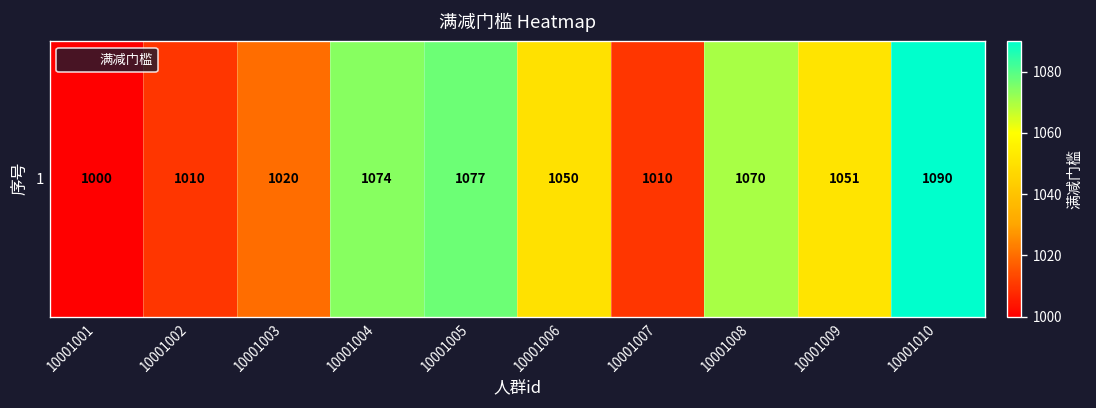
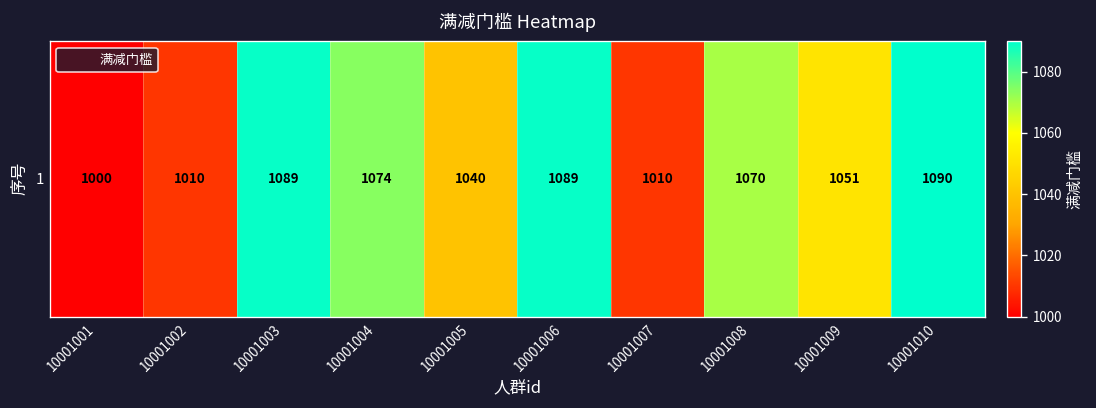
1, 10001003: 1020 -> 1089
1, 10001005: 1077 -> 1040
1, 10001006: 1050 -> 1089
